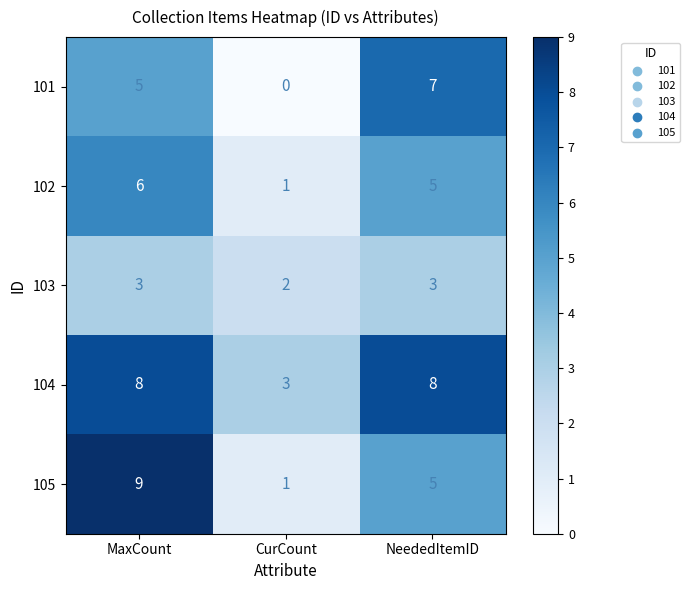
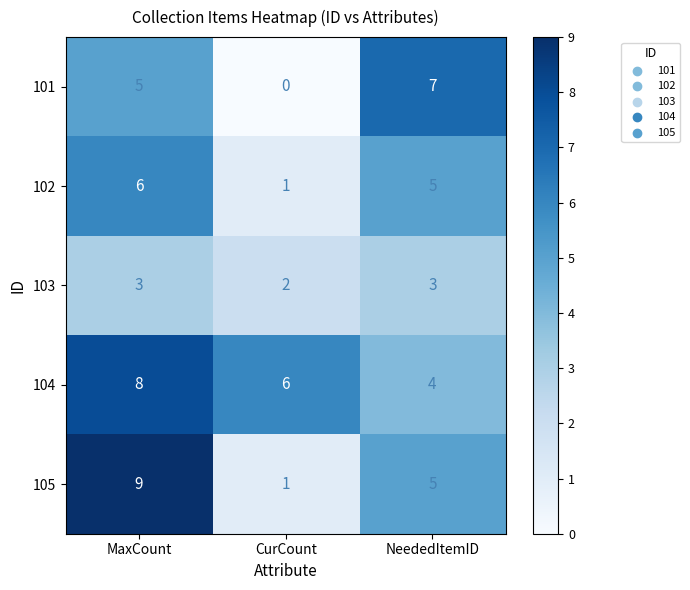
104, CurCount: 3 -> 6
104, NeededItemID: 8 -> 4
